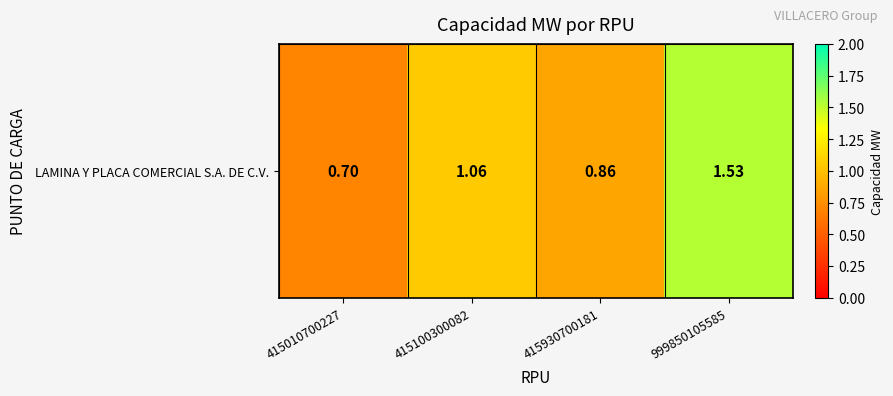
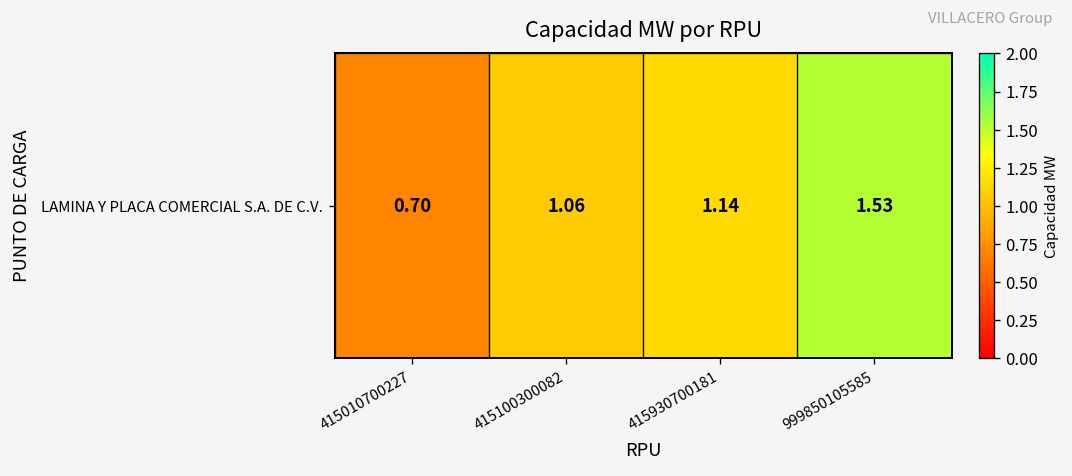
LAMINA Y PLACA COMERCIAL S.A. DE C.V., 415930700181: 0.86 -> 1.14
